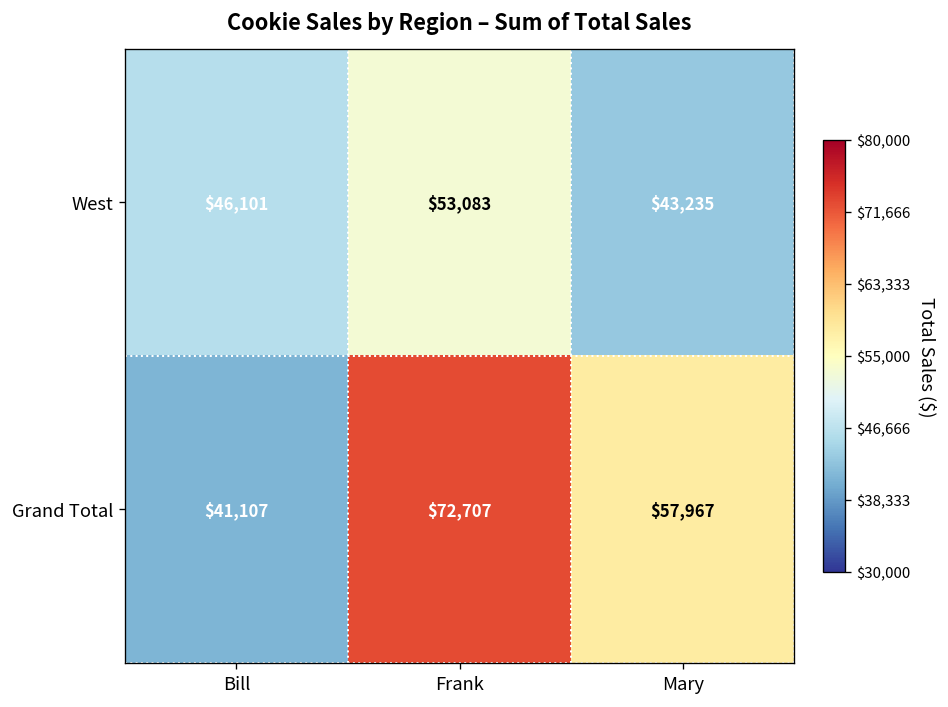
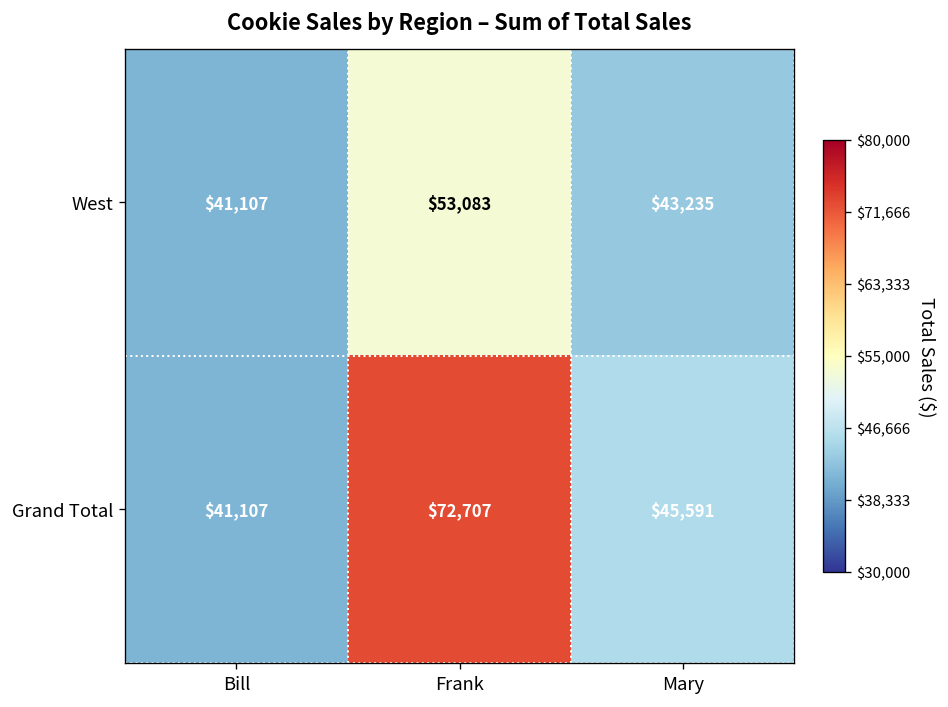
West, Bill: $46,101 -> $41,107
Grand Total, Mary: $57,967 -> $45,591
